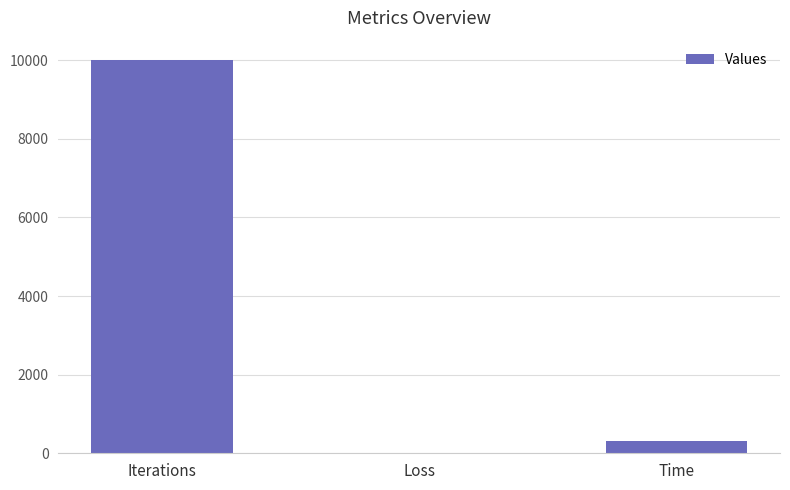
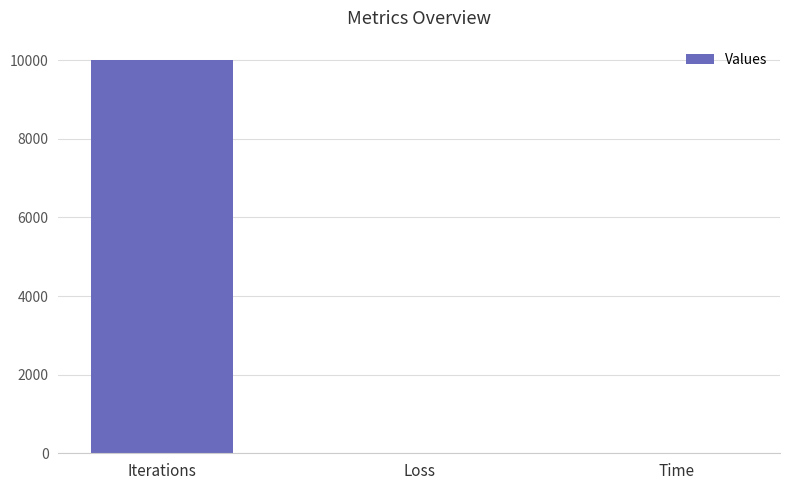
Time: 300 -> 0
